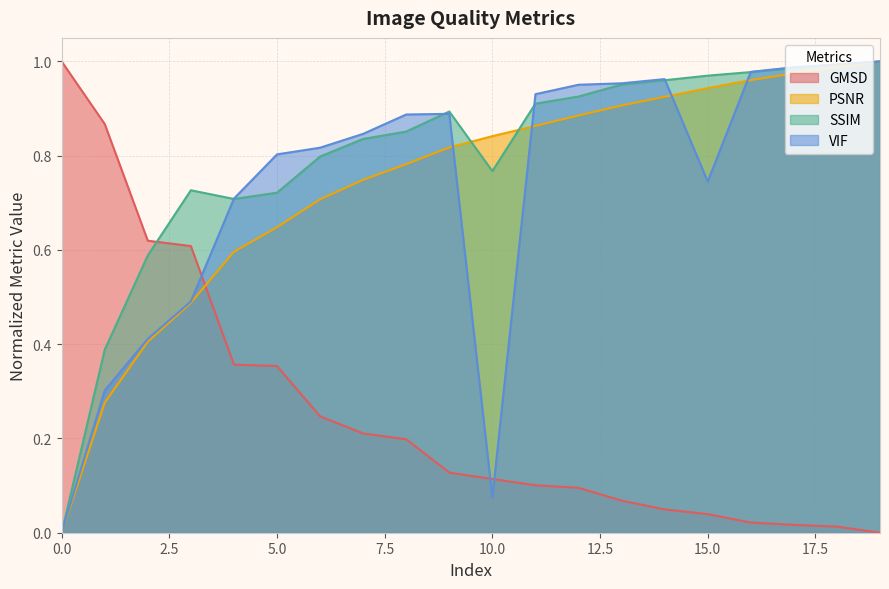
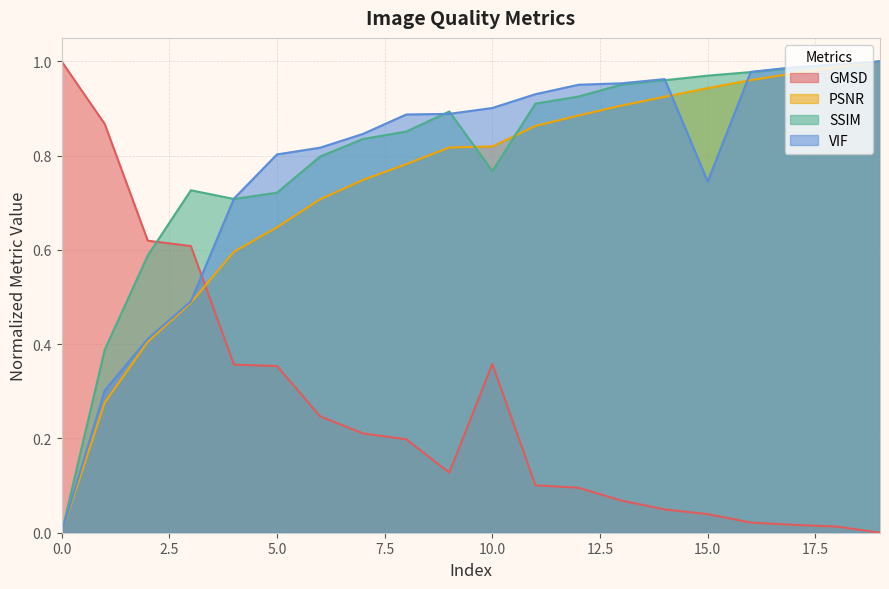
GMSD, 10.0: 0.11 -> 0.36
PSNR, 10.0: 0.84 -> 0.82
VIF, 10.0: 0.08 -> 0.90
